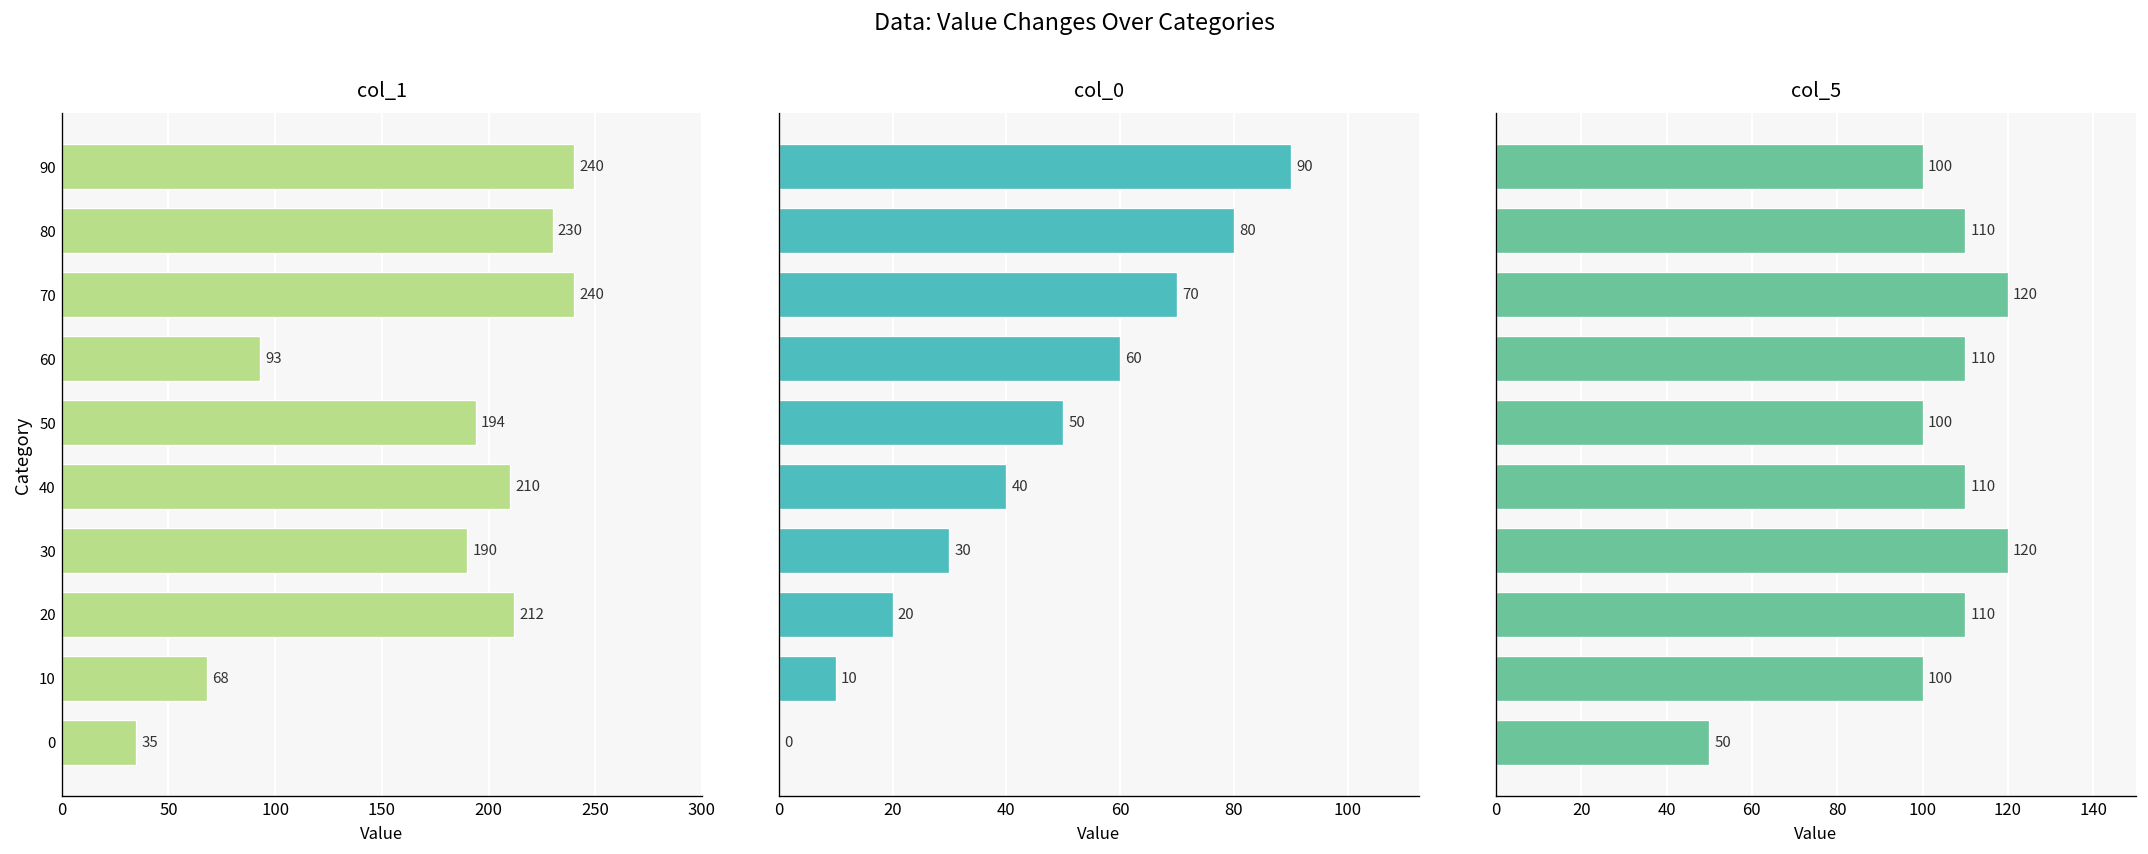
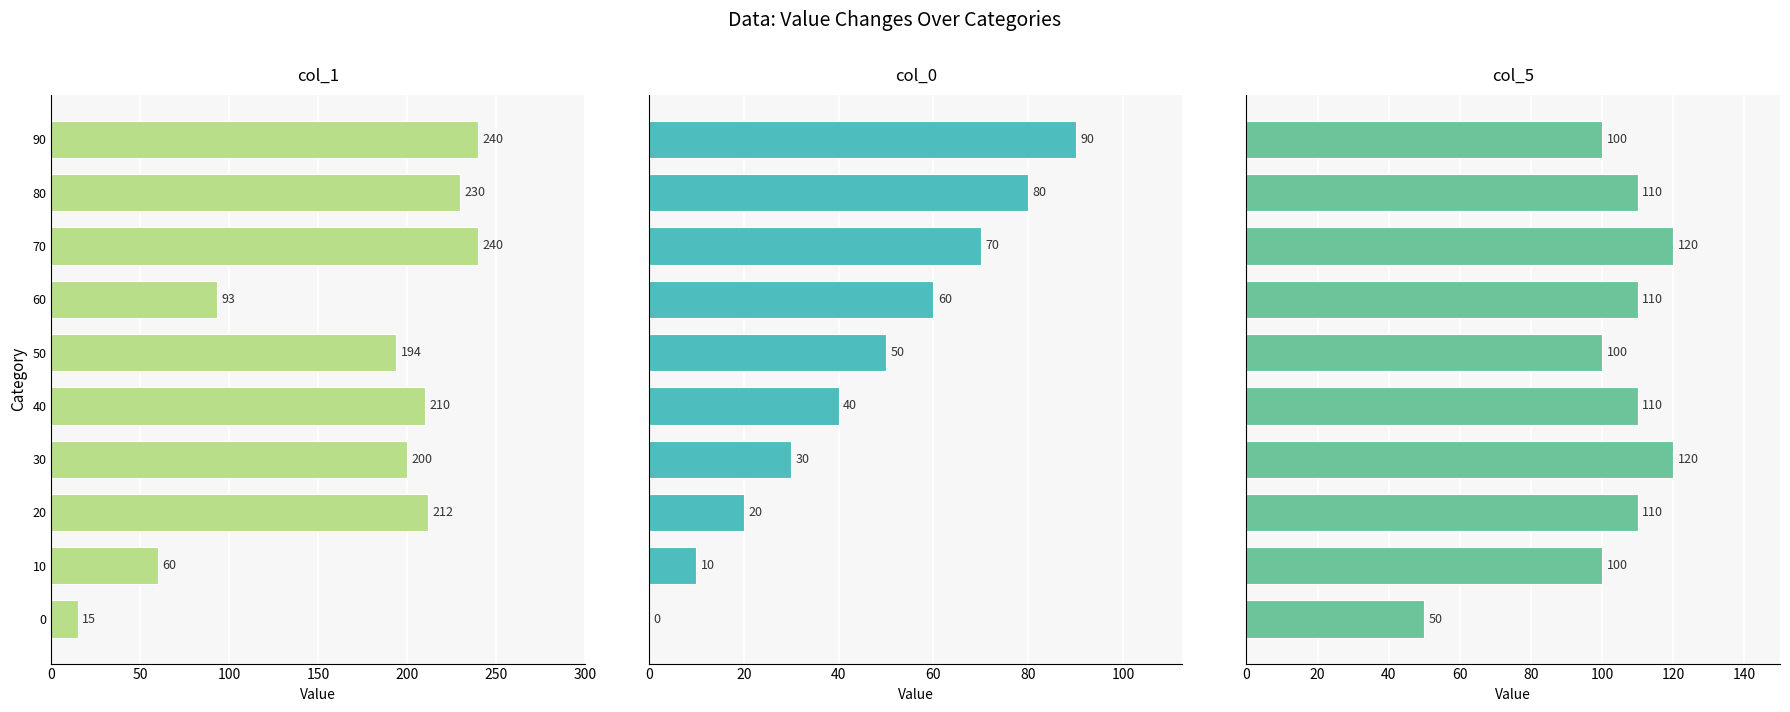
col_1, 30: 190 -> 200
col_1, 10: 68 -> 60
col_1, 0: 35 -> 15
